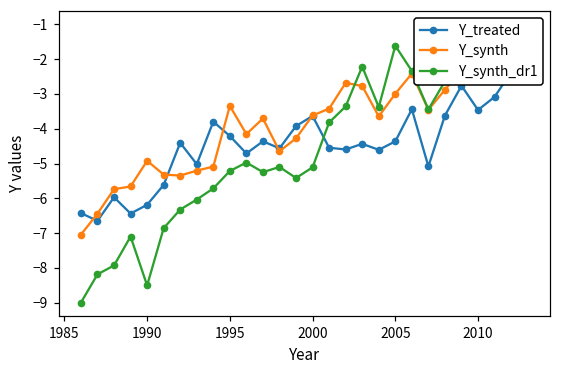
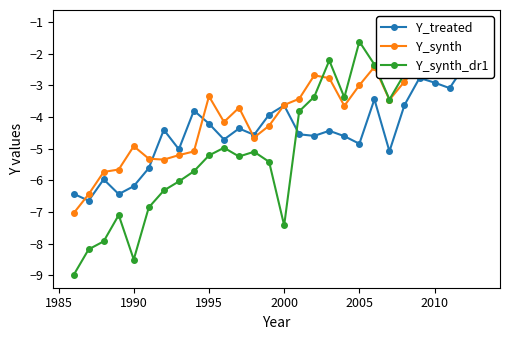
Y_synth_dr1, 2000: -5.1 -> -7.4
Y_treated, 2005: -4.4 -> -4.8
Y_treated, 2010: -3.5 -> -2.9
